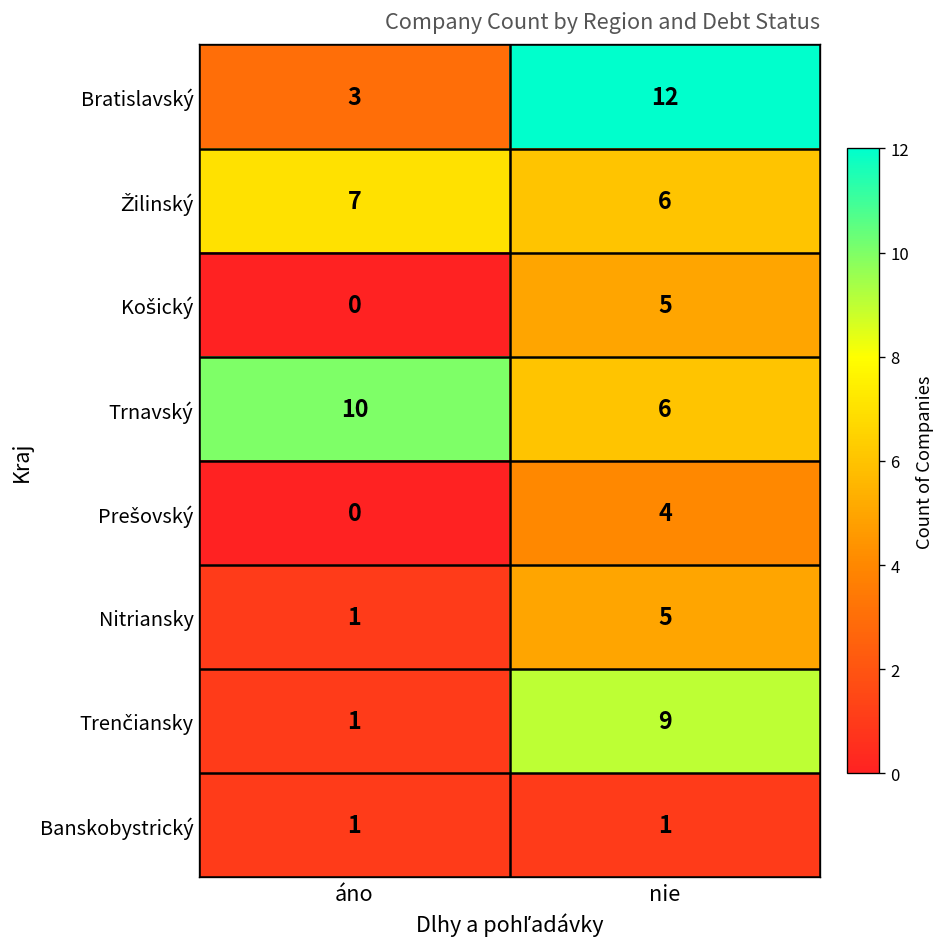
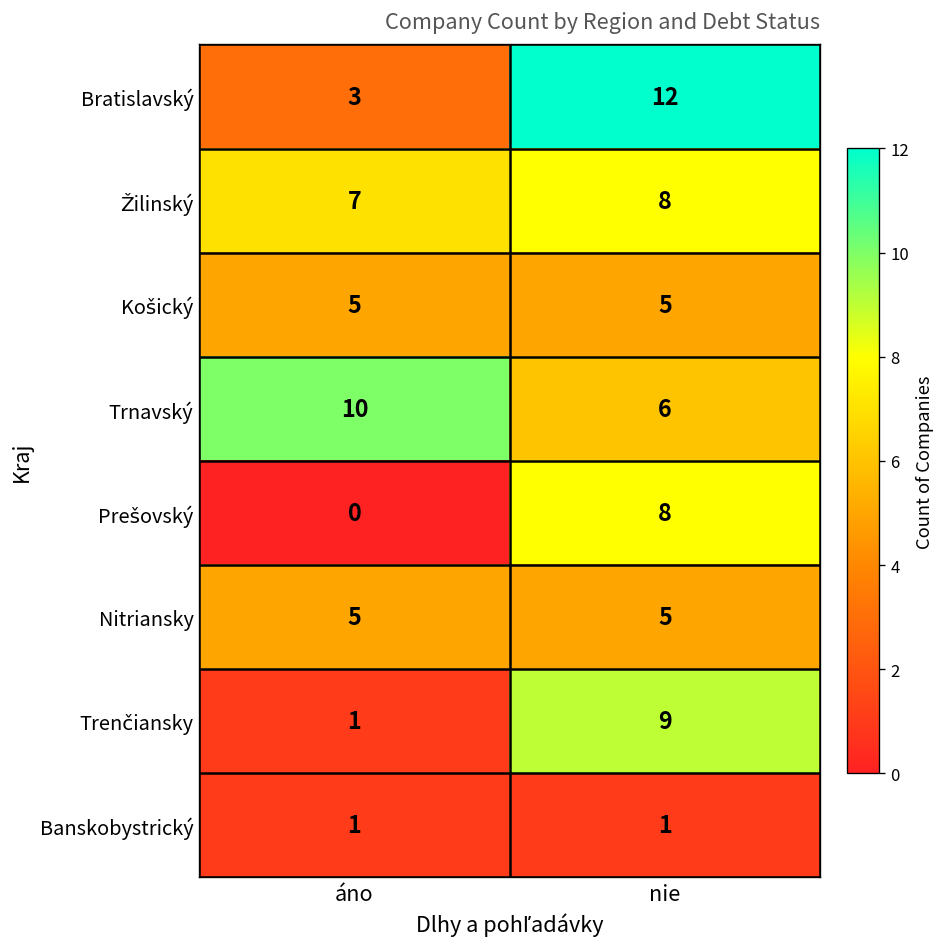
Žilinský, nie: 6 -> 8
Košický, áno: 0 -> 5
Prešovský, nie: 4 -> 8
Nitriansky, áno: 1 -> 5
